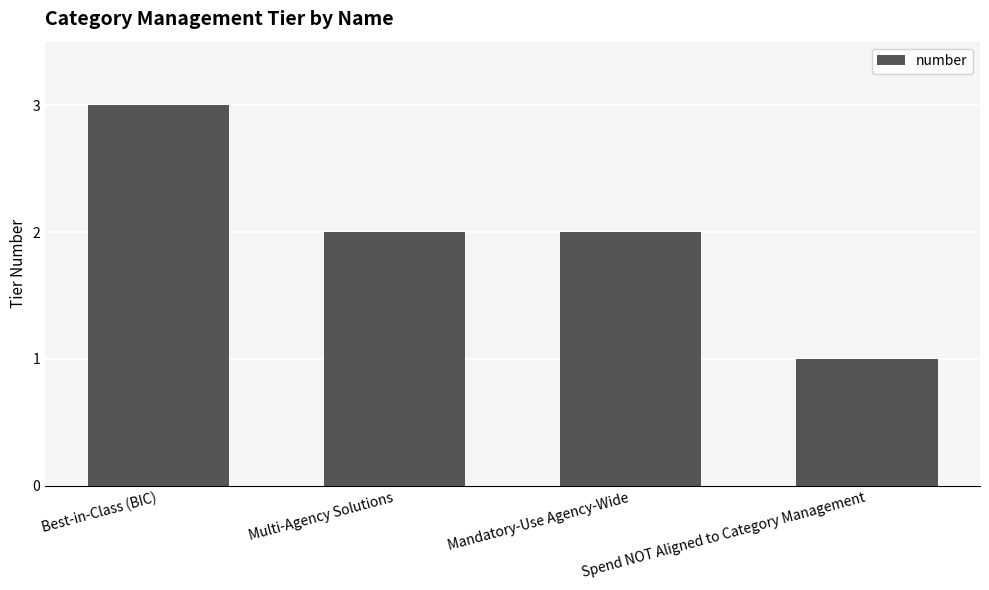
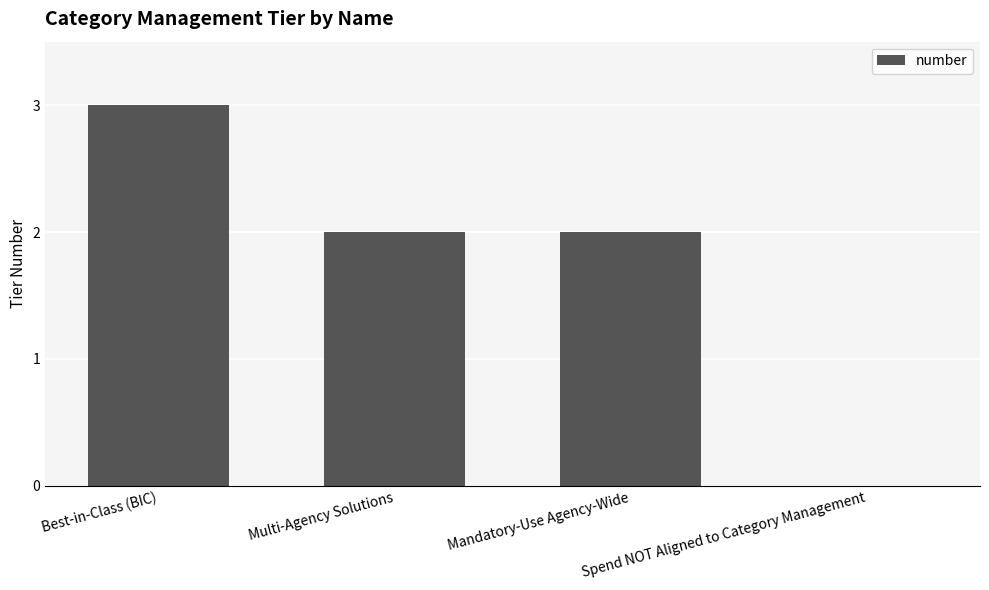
Spend NOT Aligned to Category Management: 1 -> 0
